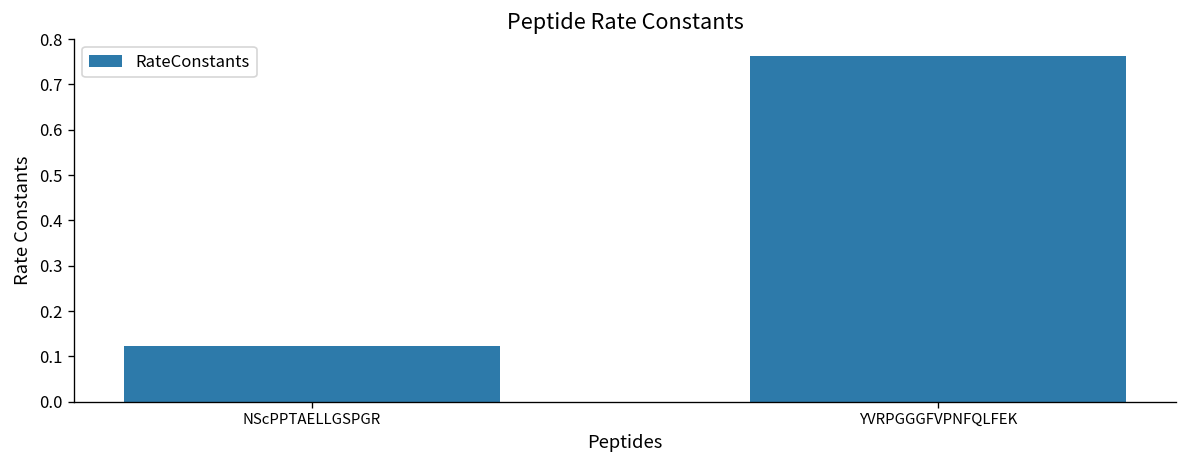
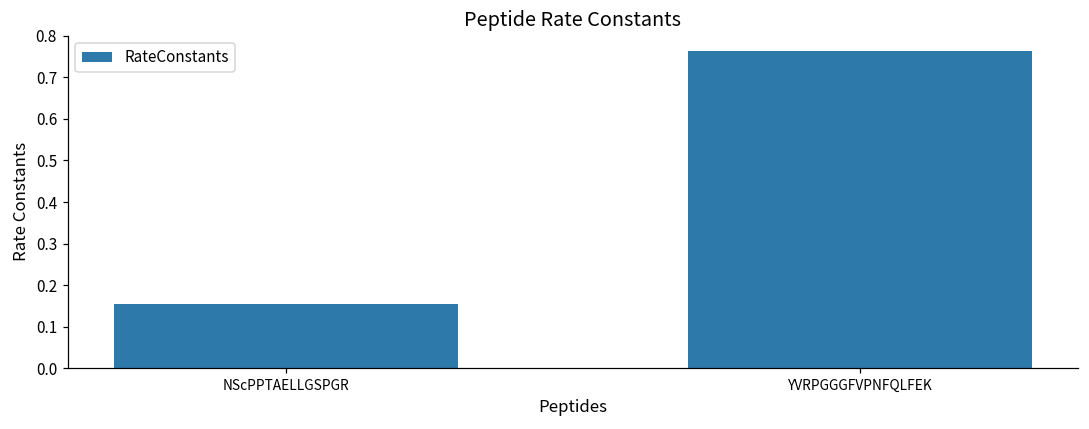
NScPPTAELLGSPGR: 0.12 -> 0.16
